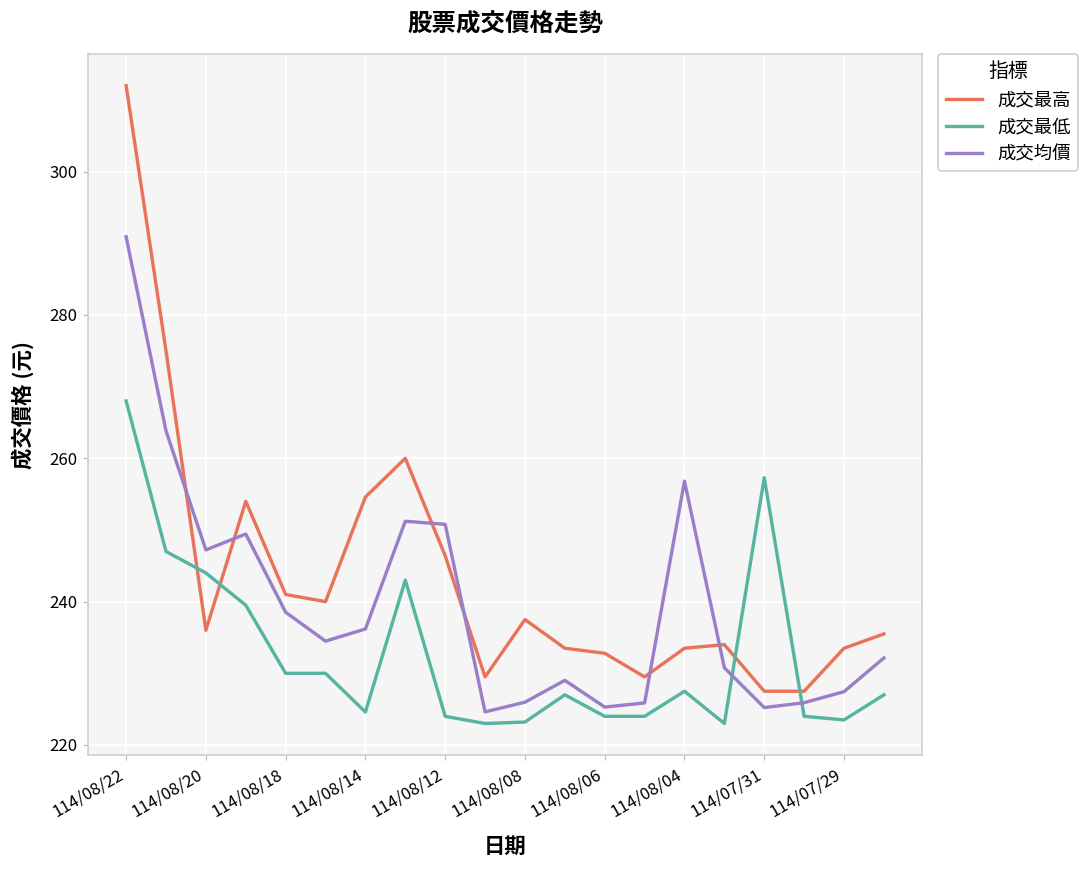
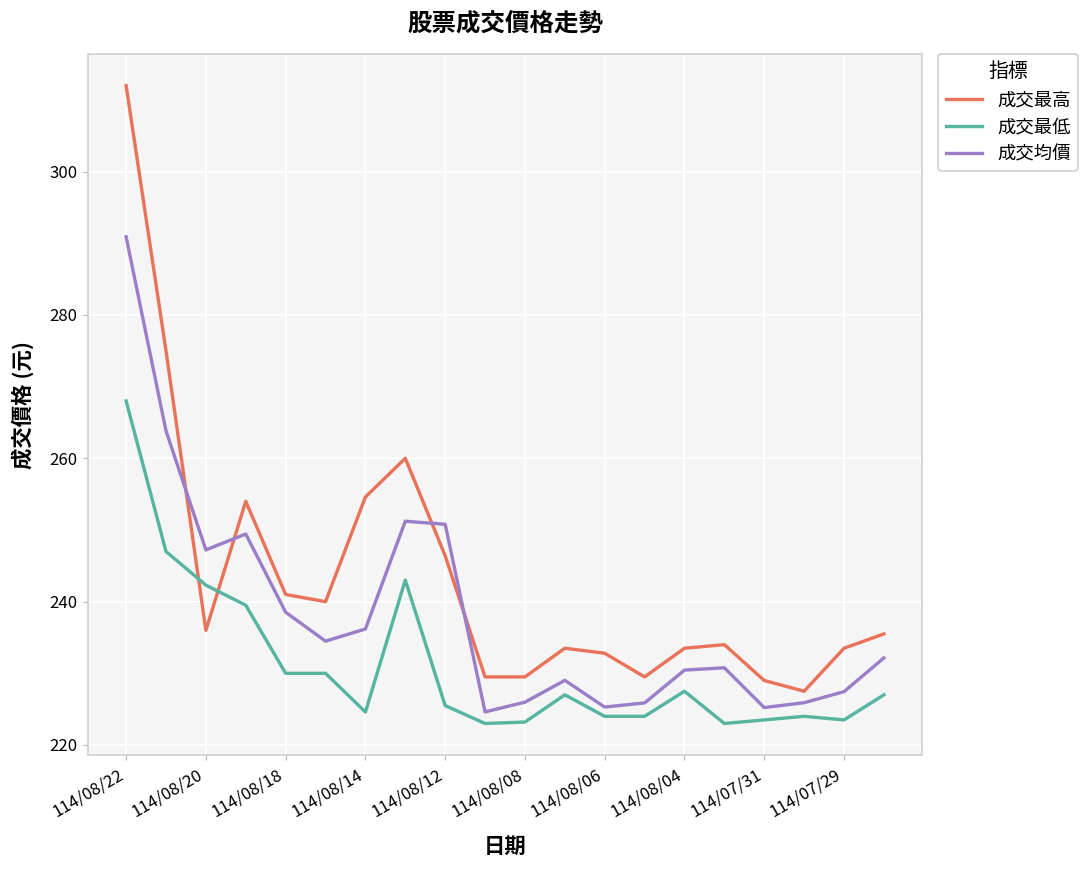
成交最低, 114/08/20: 244 -> 242
成交最低, 114/08/12: 224 -> 226
成交最高, 114/08/08: 238 -> 230
成交均價, 114/08/04: 257 -> 230
成交最高, 114/07/31: 228 -> 229
成交最低, 114/07/31: 257 -> 224
